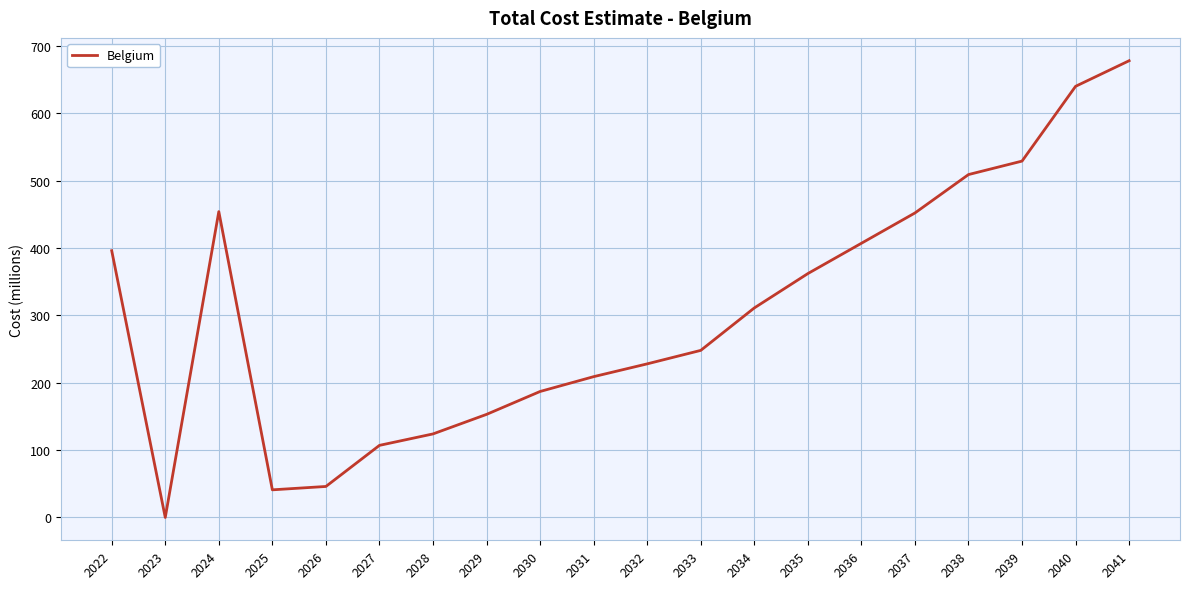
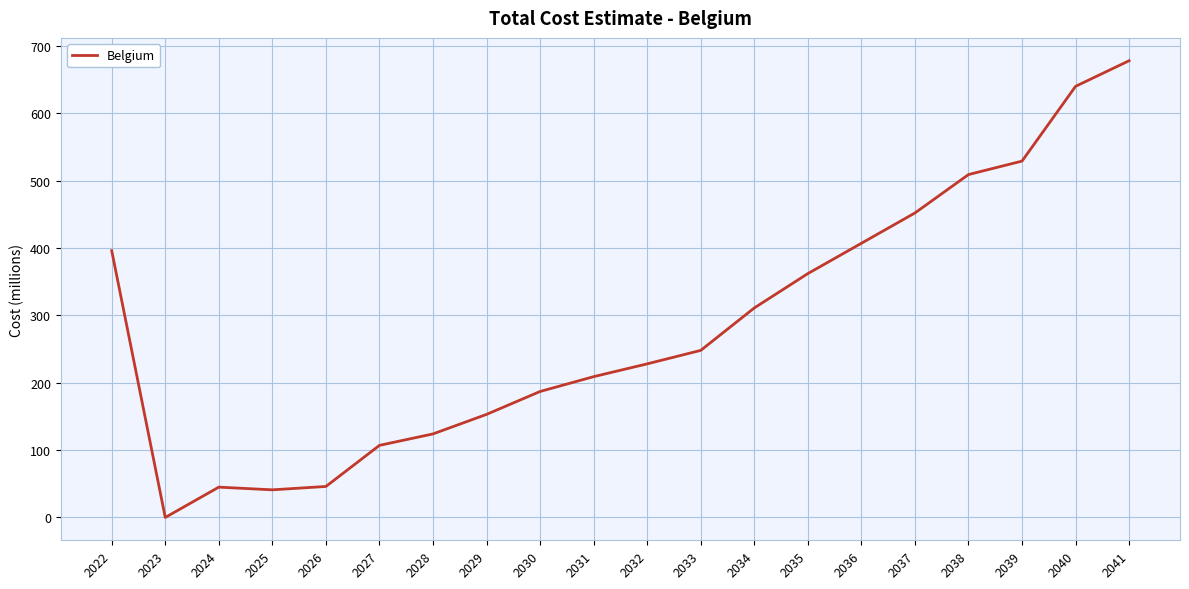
2024: 450 -> 50
